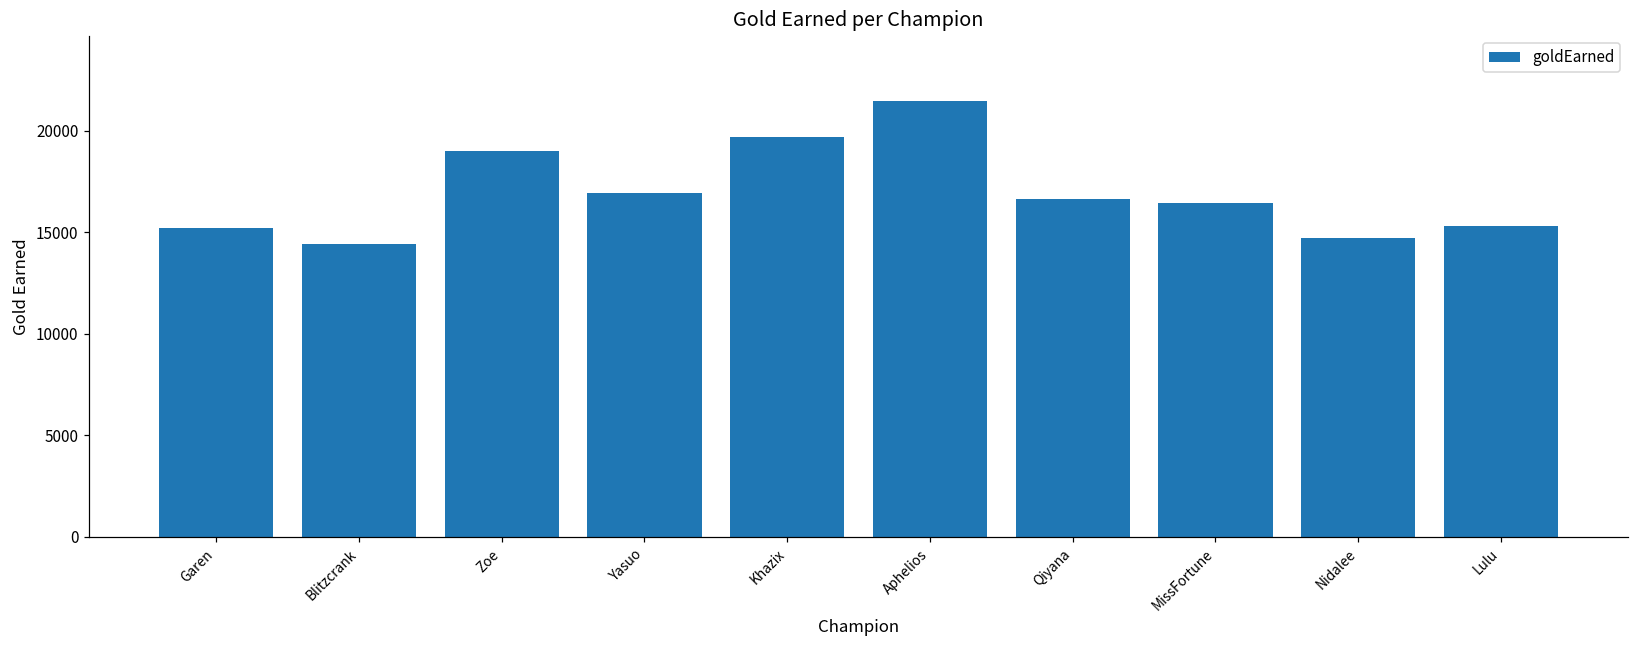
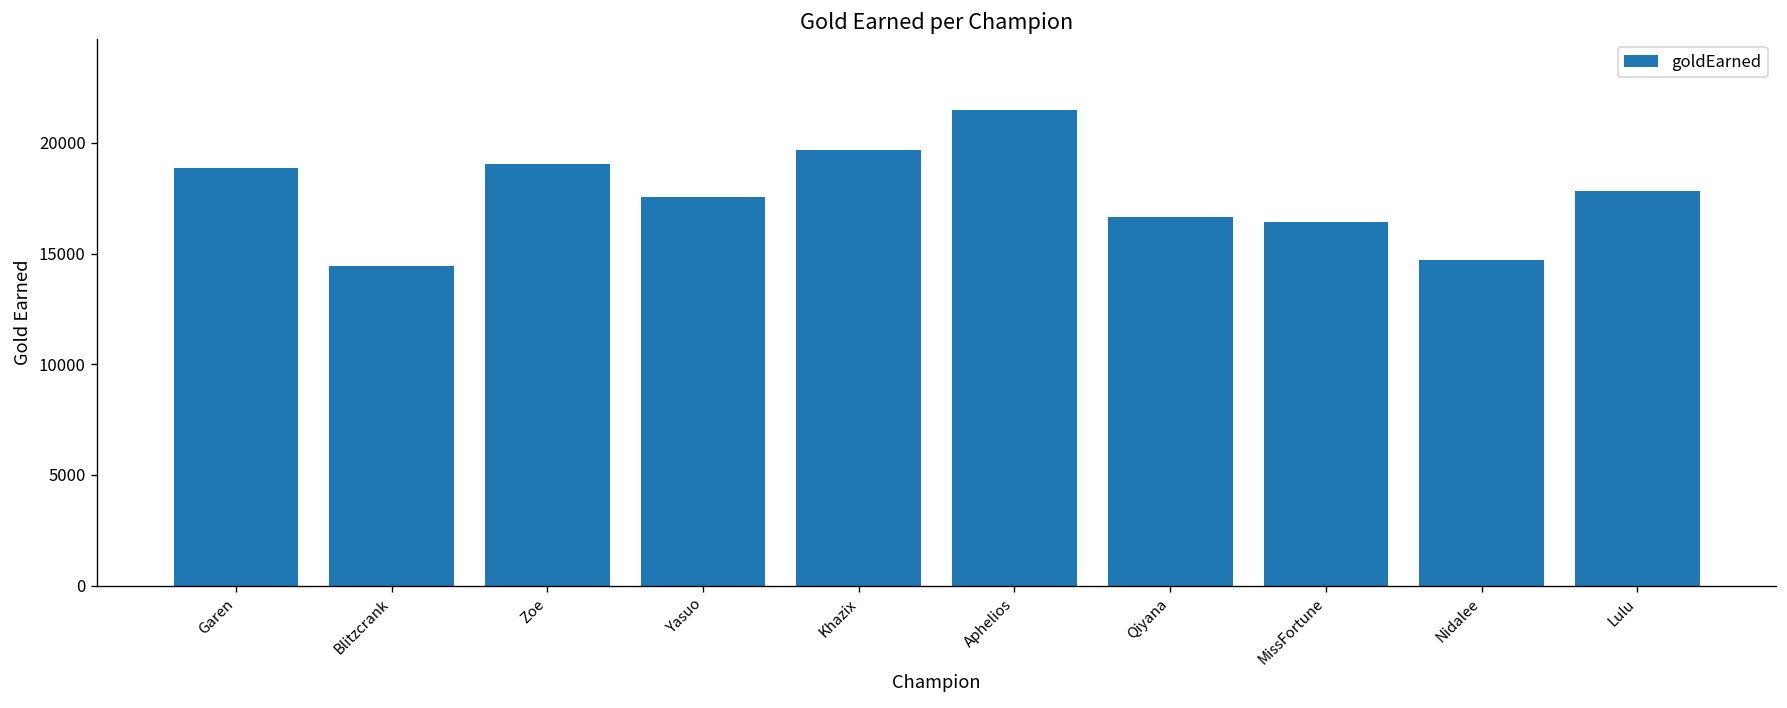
Garen: 15200 -> 18900
Yasuo: 16900 -> 17500
Lulu: 15300 -> 17800
